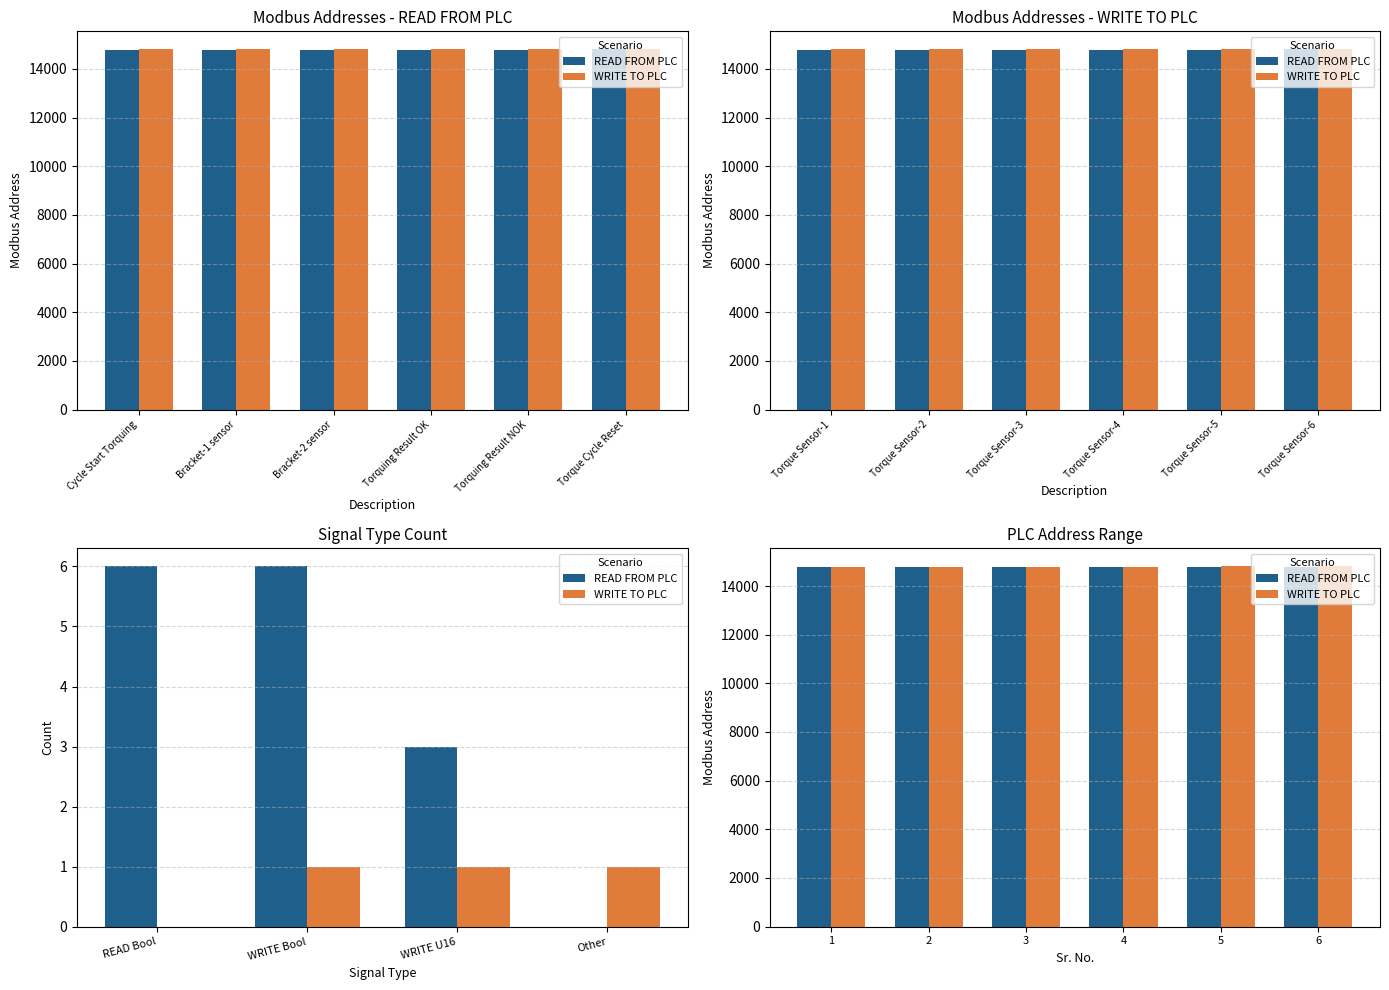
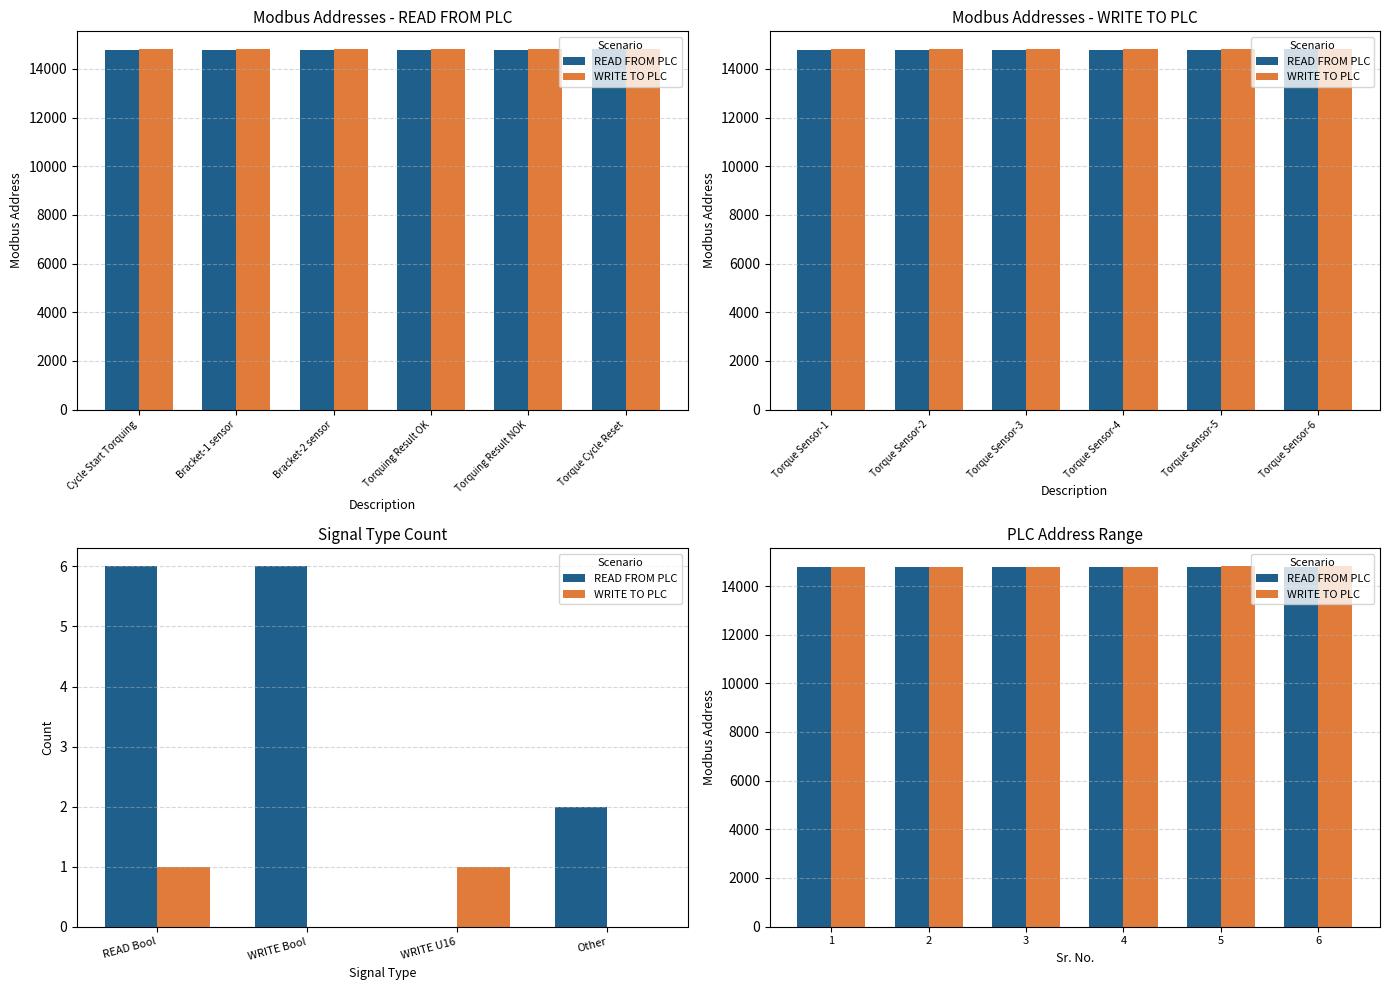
Signal Type Count, WRITE TO PLC, READ Bool: 0 -> 1
Signal Type Count, WRITE TO PLC, WRITE Bool: 1 -> 0
Signal Type Count, READ FROM PLC, WRITE U16: 3 -> 0
Signal Type Count, READ FROM PLC, Other: 0 -> 2
Signal Type Count, WRITE TO PLC, Other: 1 -> 0
